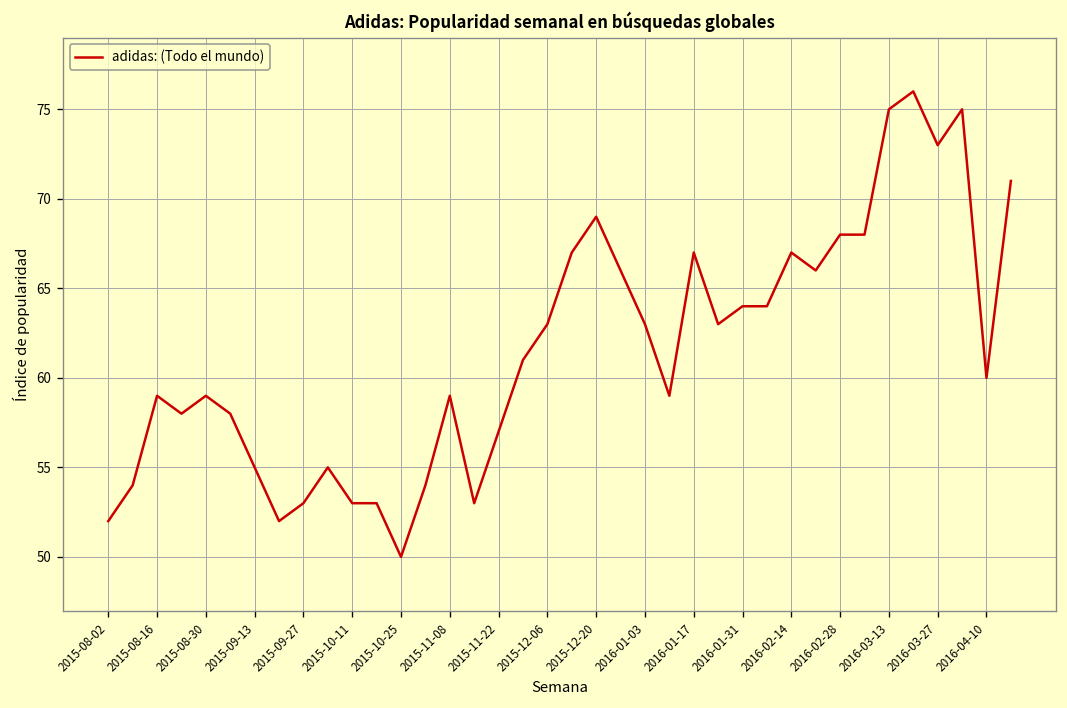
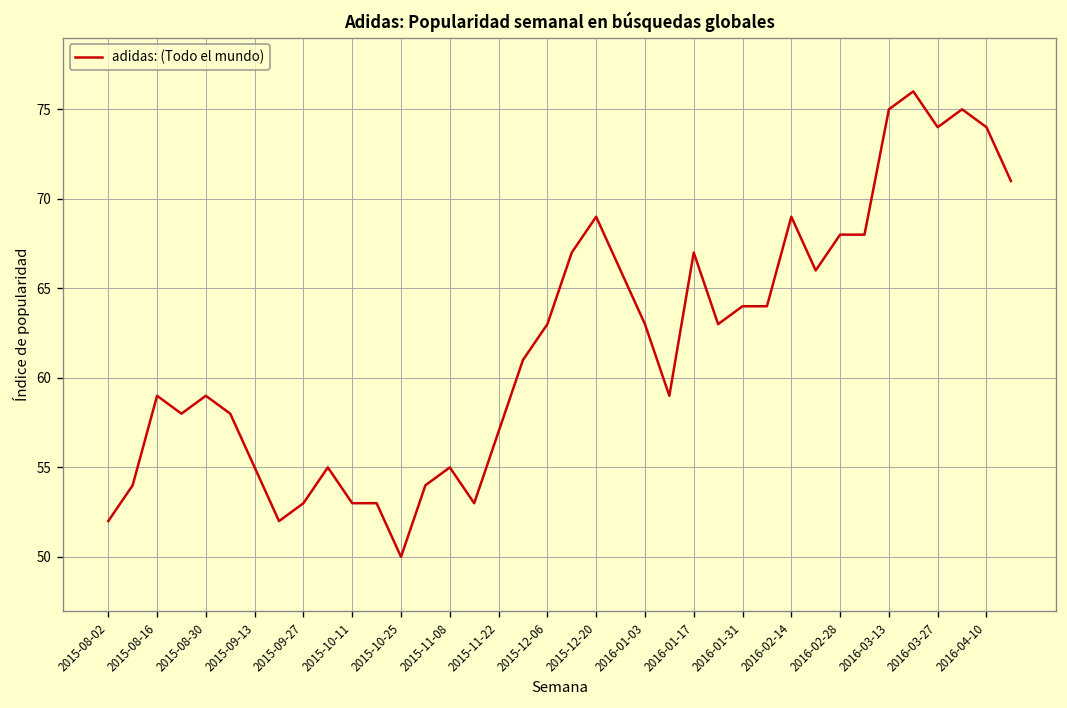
2015-11-08: 59 -> 55
2016-02-14: 67 -> 69
2016-03-27: 73 -> 74
2016-04-10: 60 -> 74
